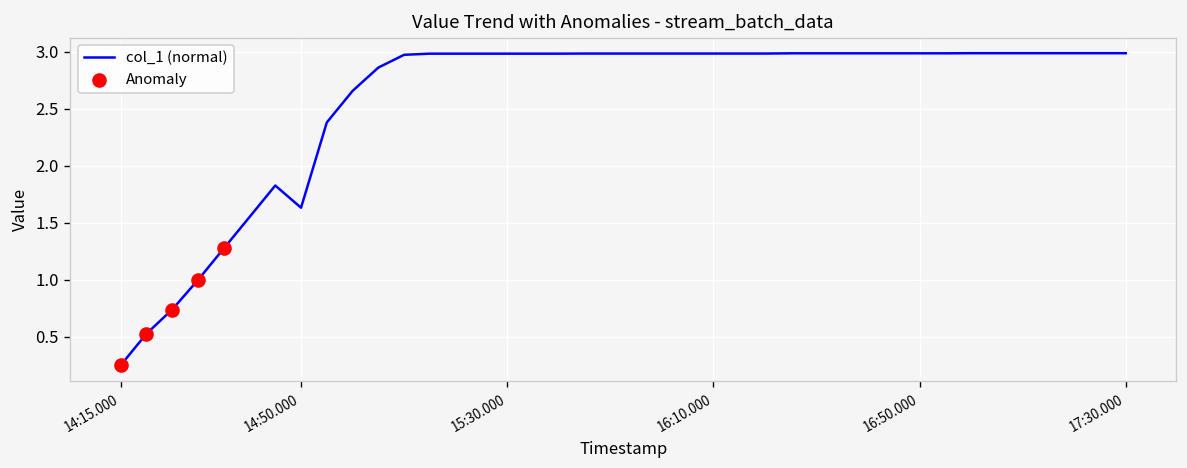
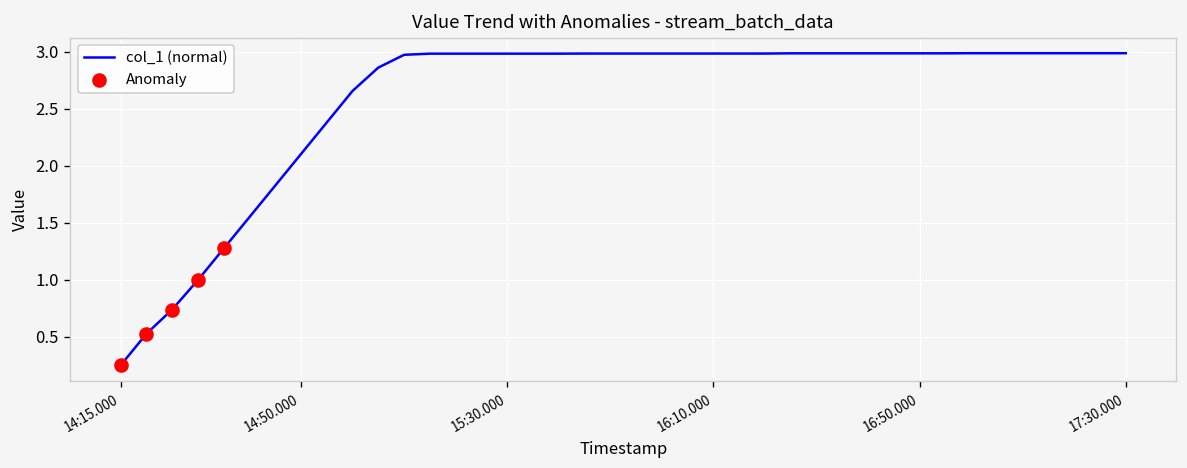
col_1 (normal), 14:50.000: 1.6 -> 2.1
